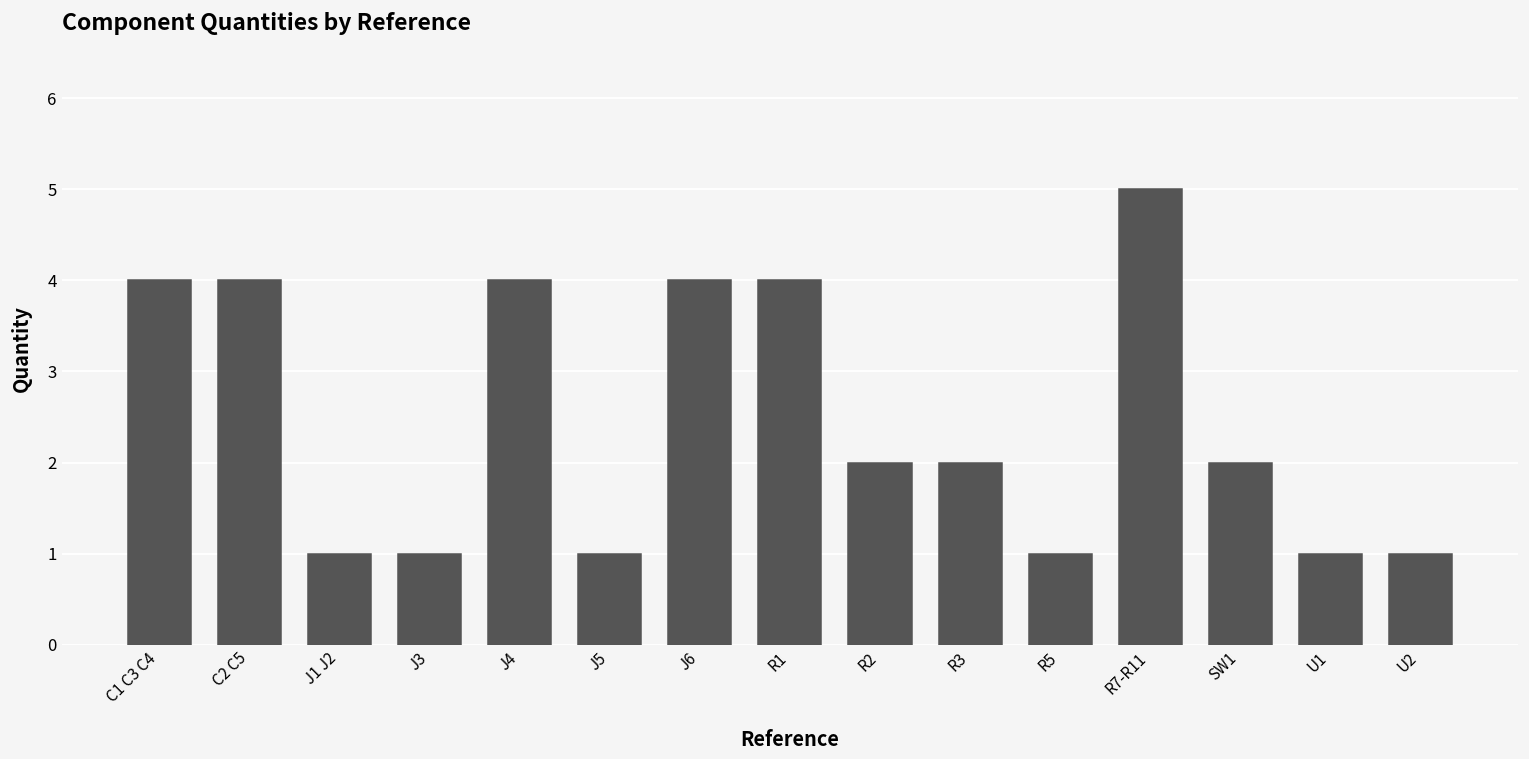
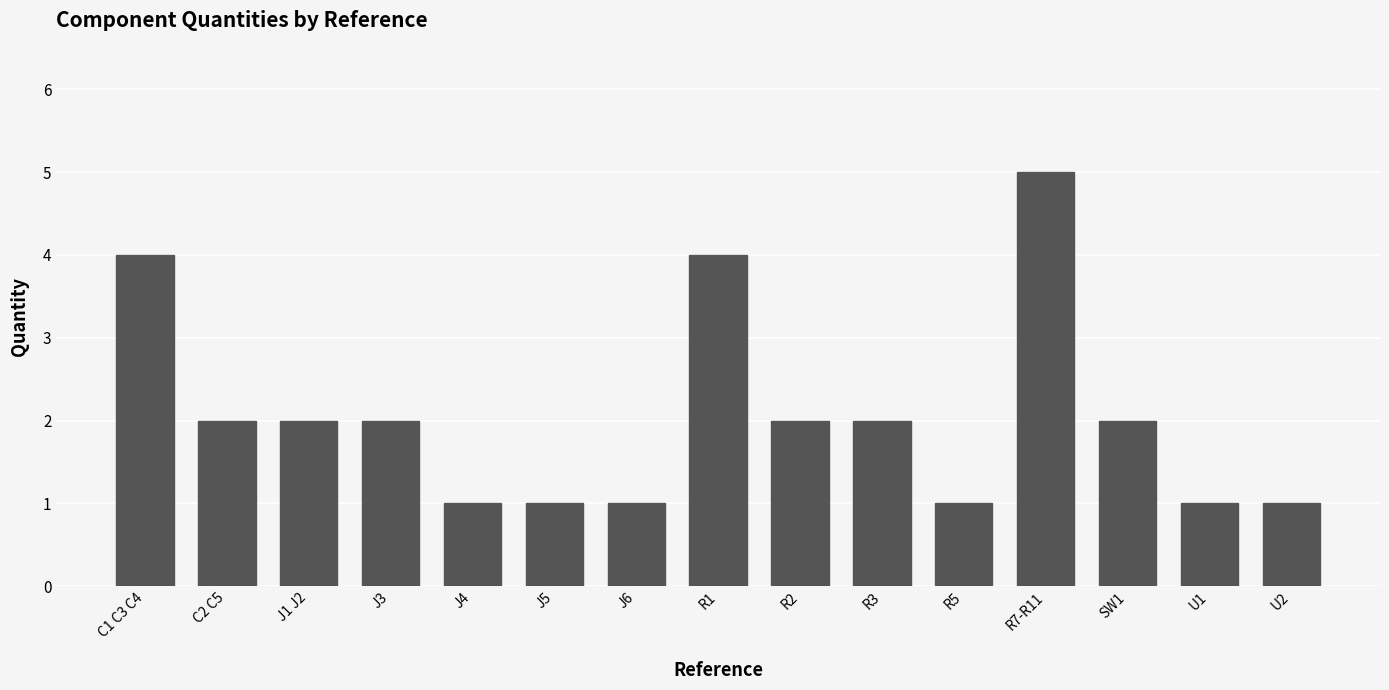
C2 C5: 4 -> 2
J1 J2: 1 -> 2
J3: 1 -> 2
J4: 4 -> 1
J6: 4 -> 1
